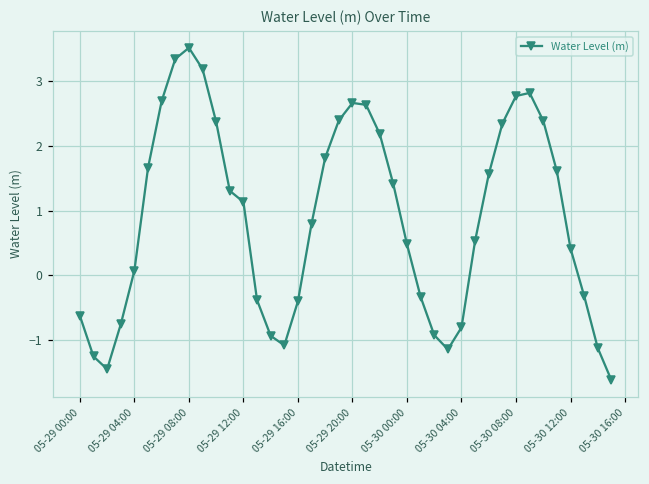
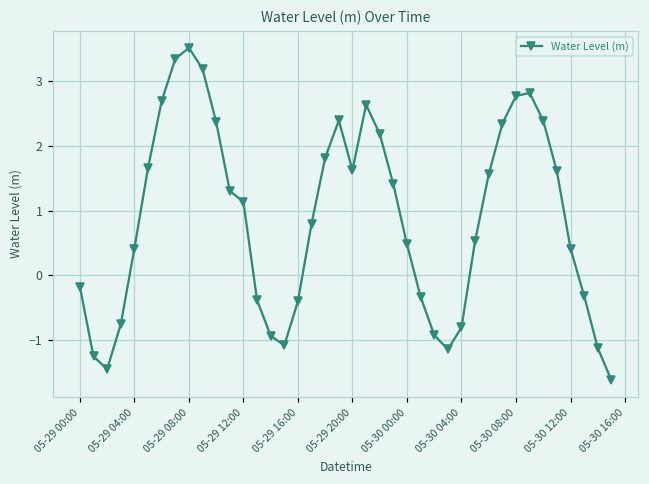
05-29 00:00: -0.6 -> -0.2
05-29 04:00: 0.1 -> 0.4
05-29 20:00: 2.7 -> 1.6
